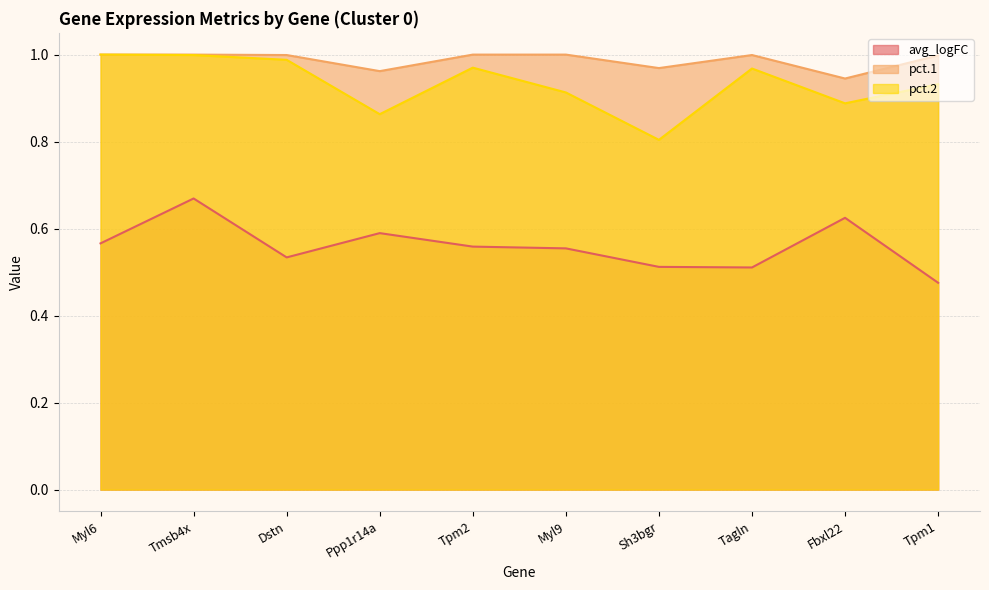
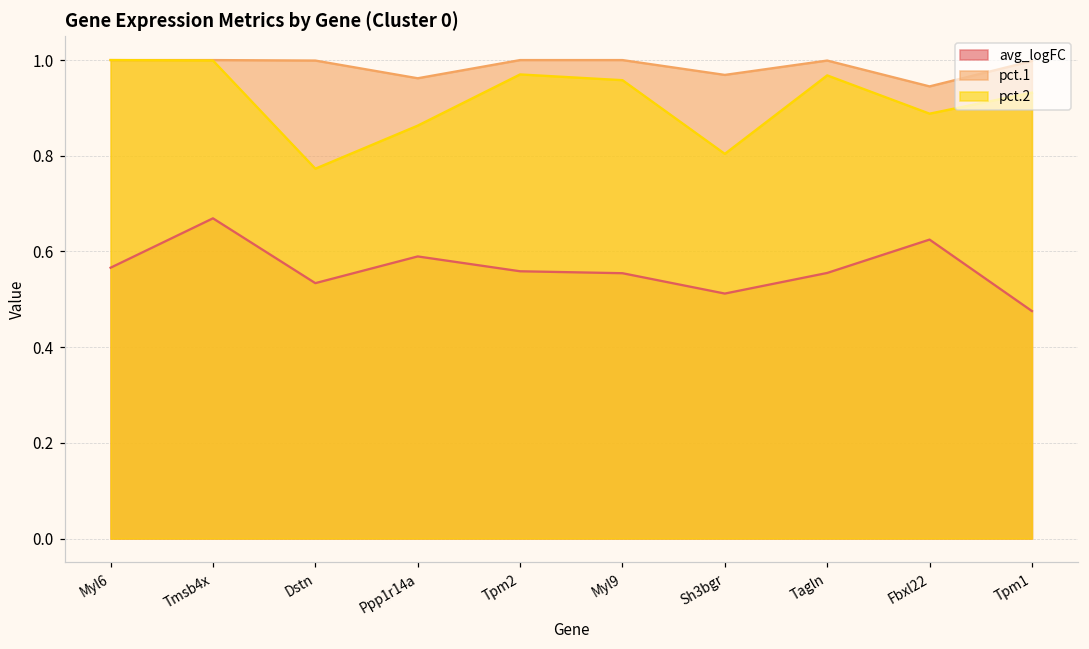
pct.2, Dstn: 0.99 -> 0.77
pct.2, Myl9: 0.91 -> 0.96
avg_logFC, Tagln: 0.51 -> 0.56
